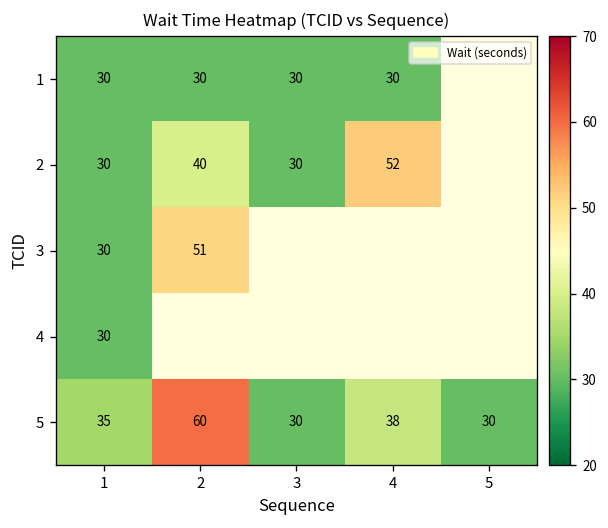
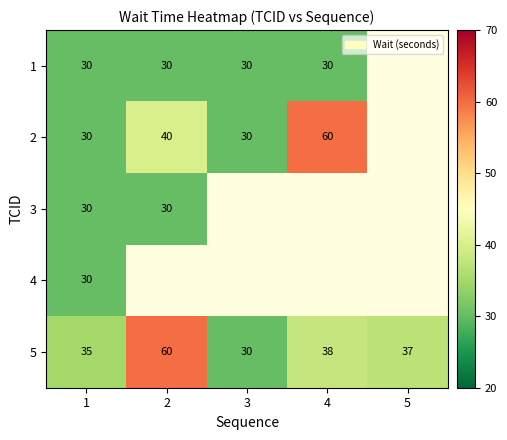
2, 4: 52 -> 60
3, 2: 51 -> 30
5, 5: 30 -> 37
